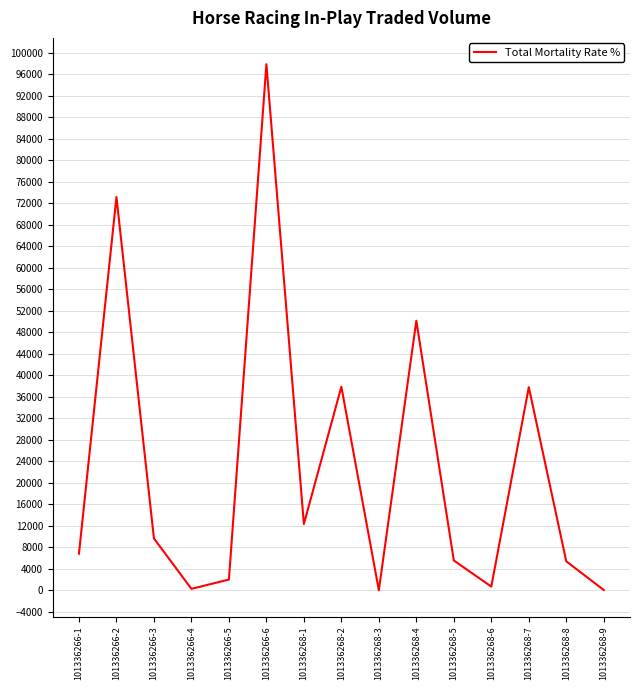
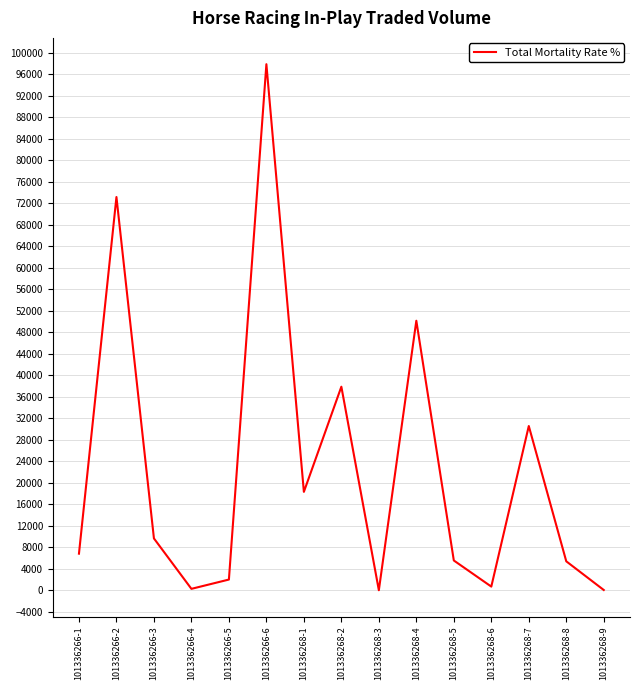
101336268-1: 12000 -> 18000
101336268-7: 38000 -> 31000
